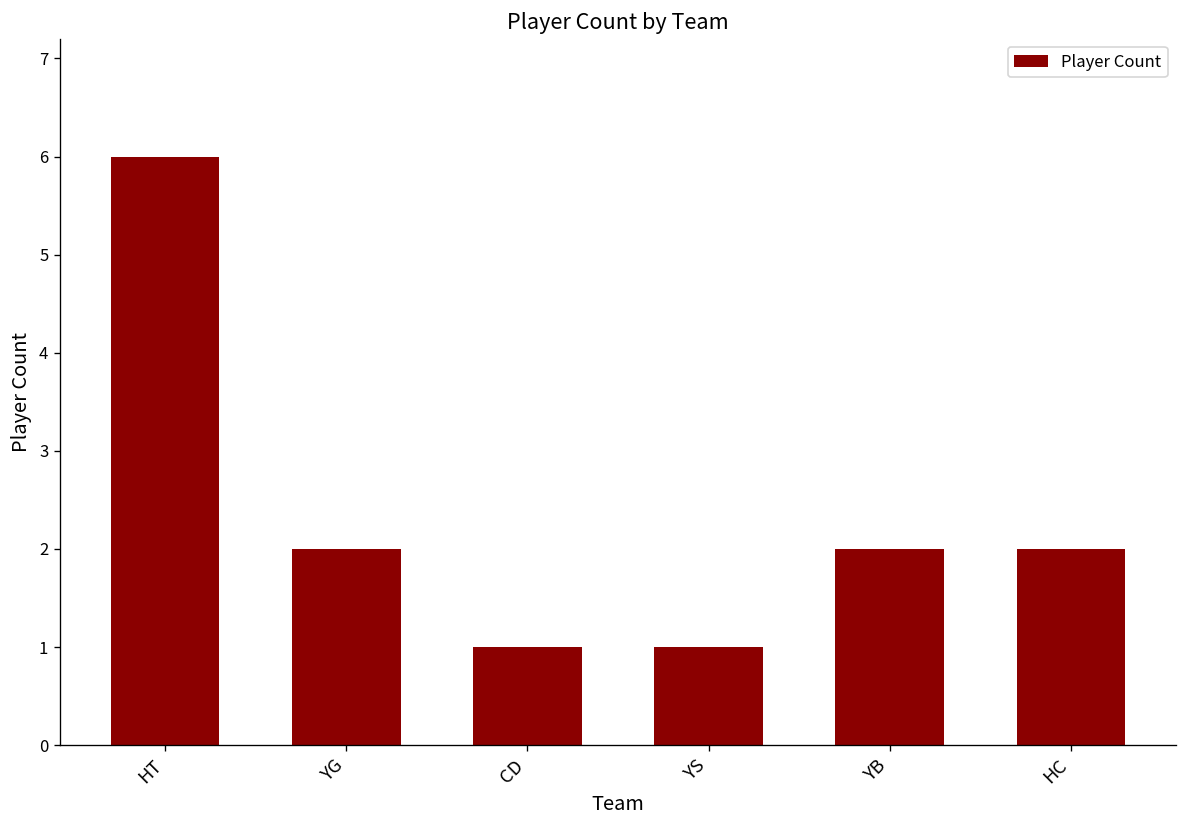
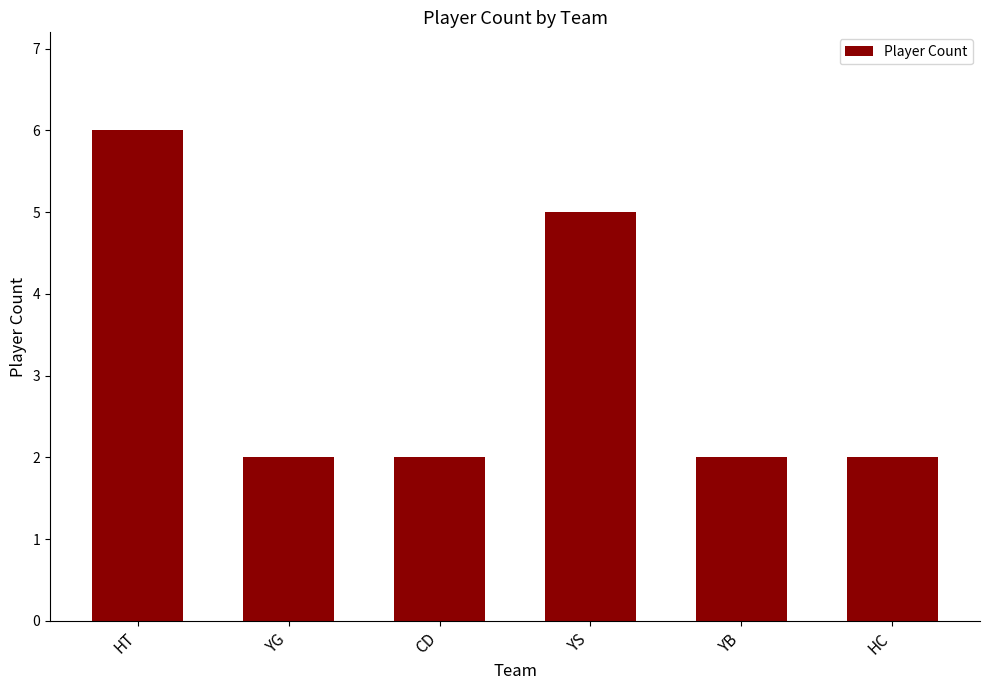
CD: 1 -> 2
YS: 1 -> 5
